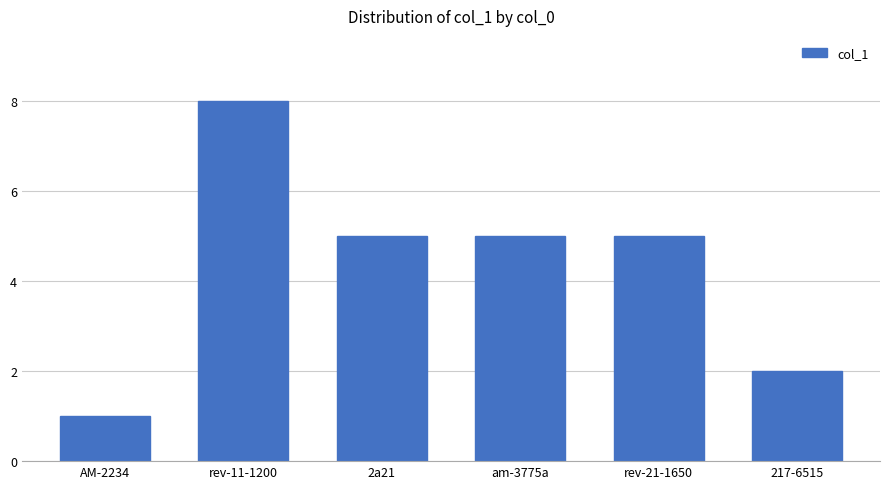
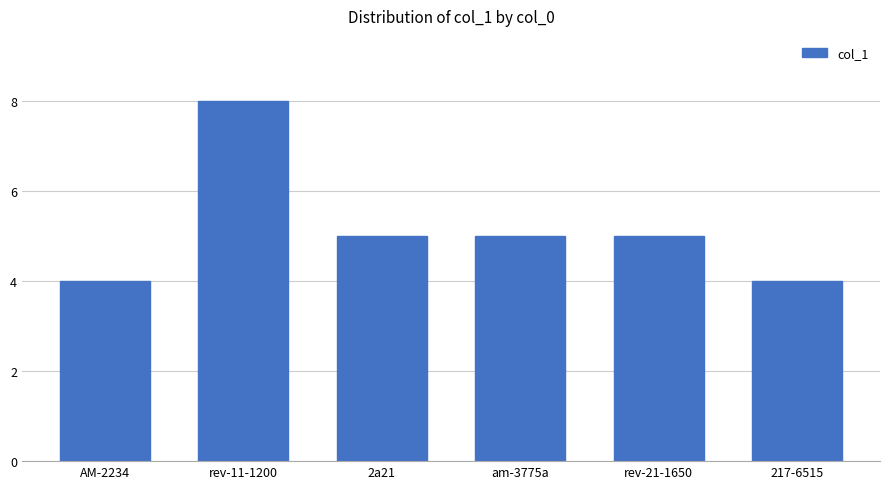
AM-2234: 1 -> 4
217-6515: 2 -> 4
